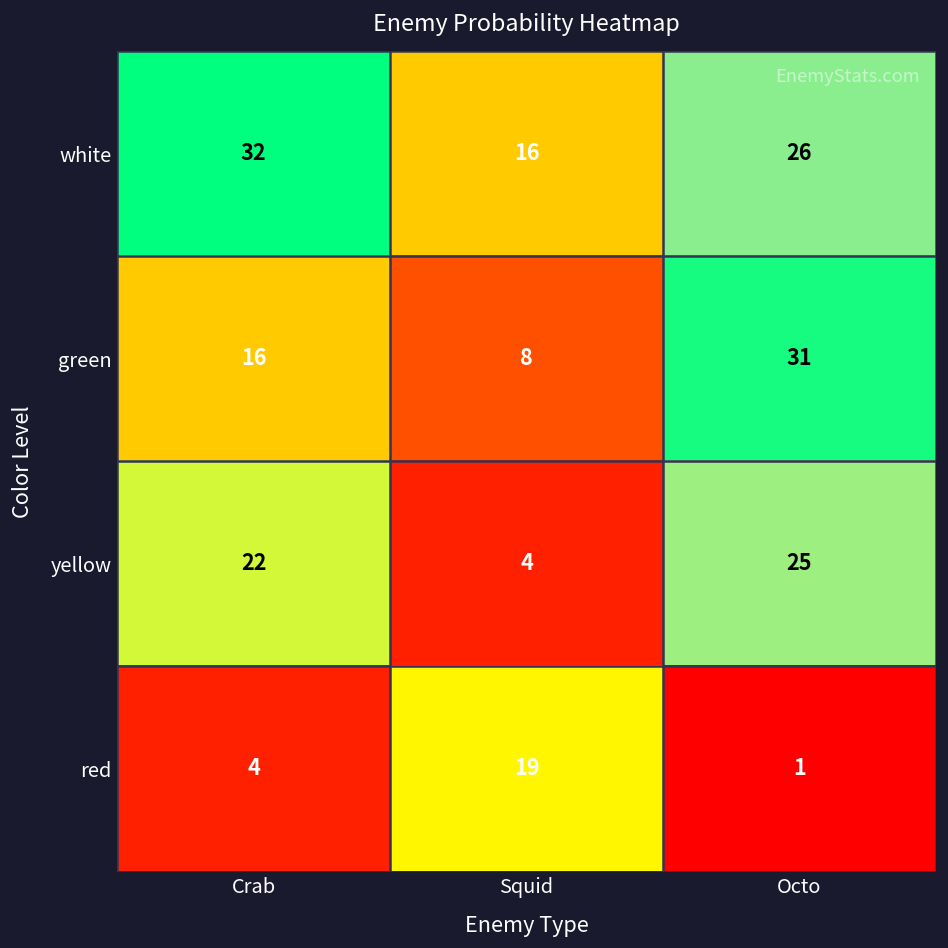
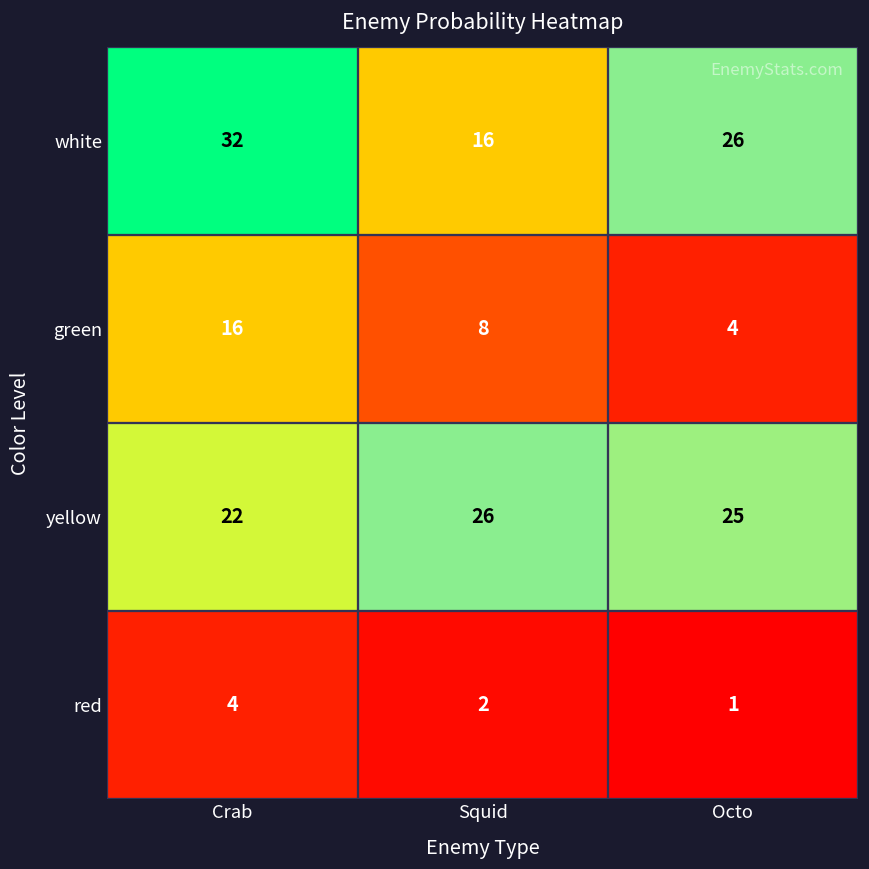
green, Octo: 31 -> 4
yellow, Squid: 4 -> 26
red, Squid: 19 -> 2
